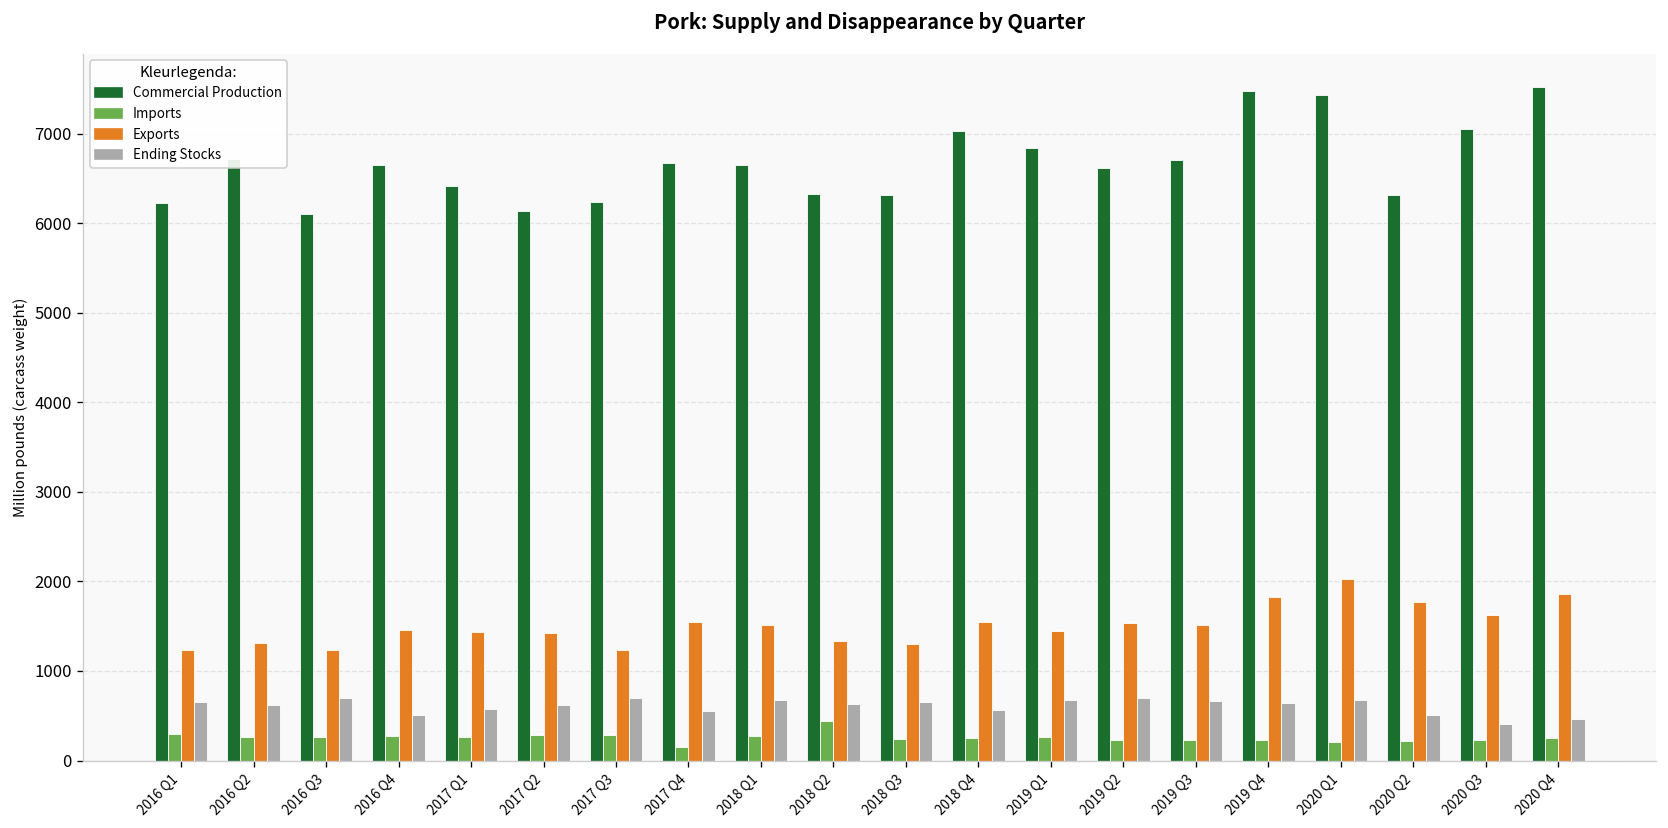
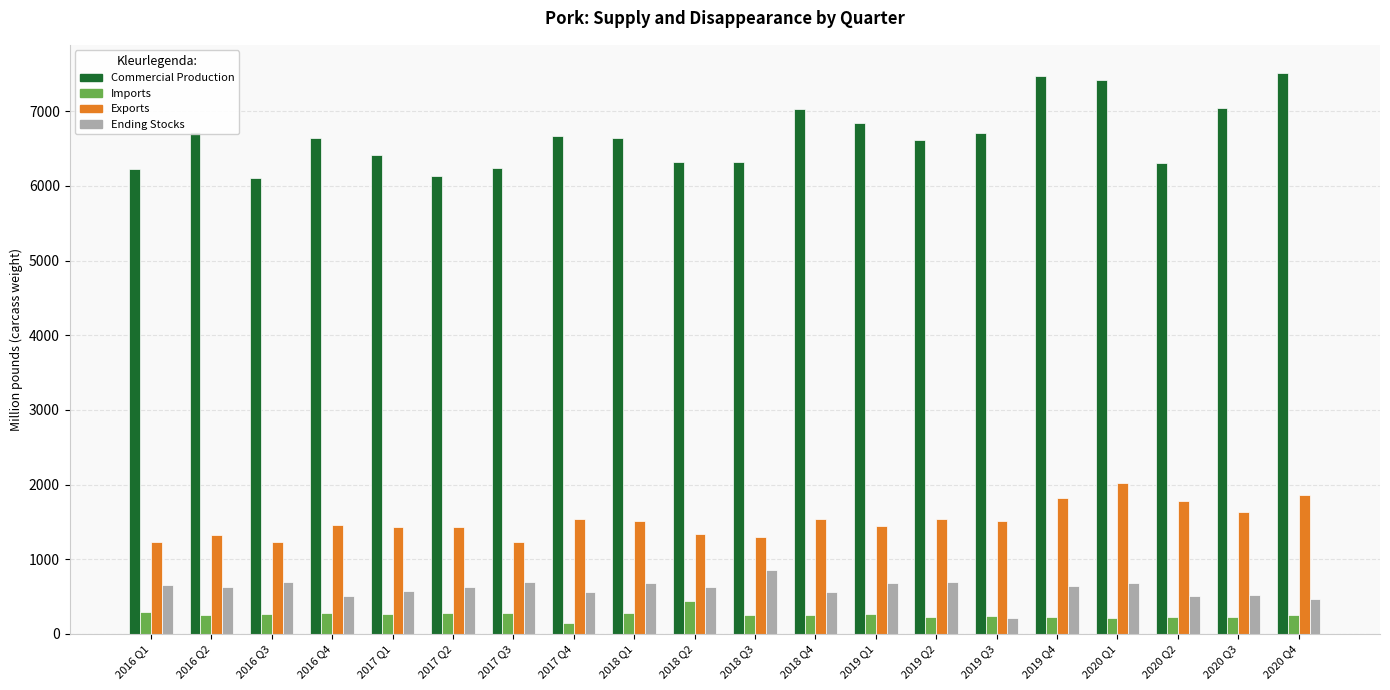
Ending Stocks, 2018 Q3: 700 -> 800
Ending Stocks, 2019 Q3: 700 -> 200
Ending Stocks, 2020 Q3: 400 -> 500
